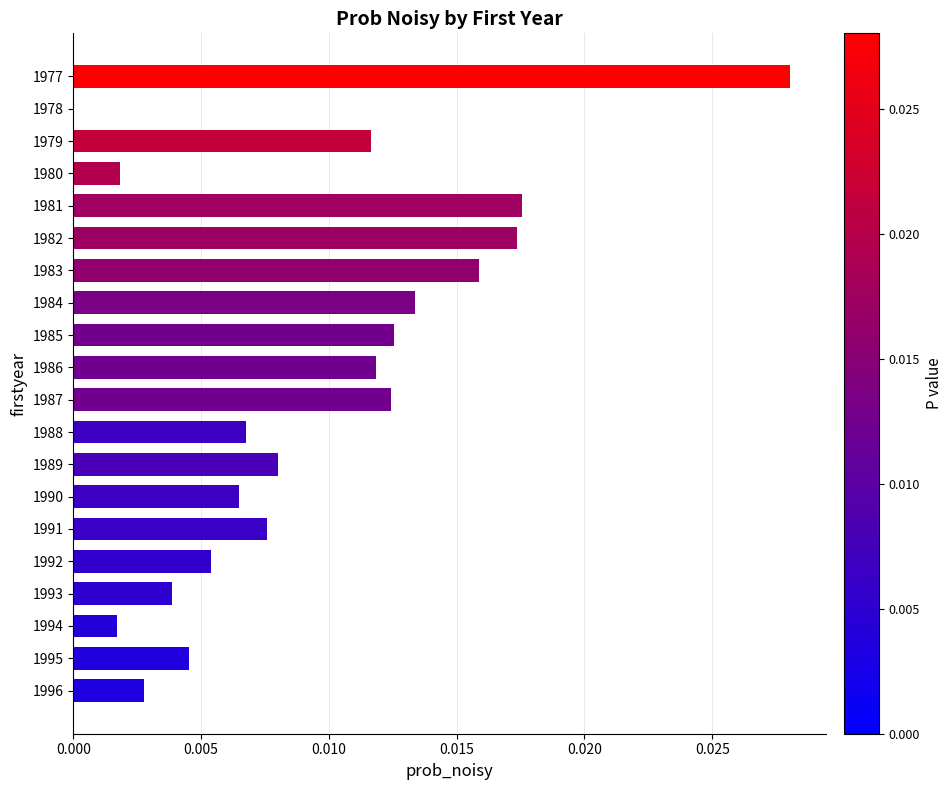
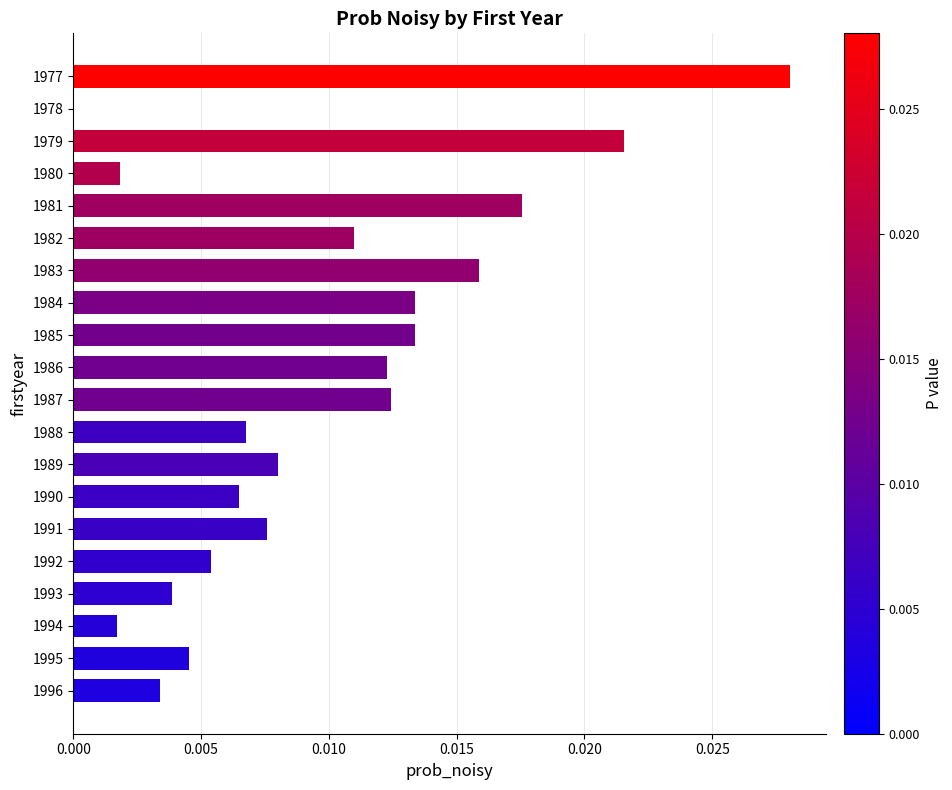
1979: 0.0117 -> 0.0215
1982: 0.0174 -> 0.0110
1985: 0.0126 -> 0.0134
1986: 0.0119 -> 0.0123
1996: 0.0028 -> 0.0034
